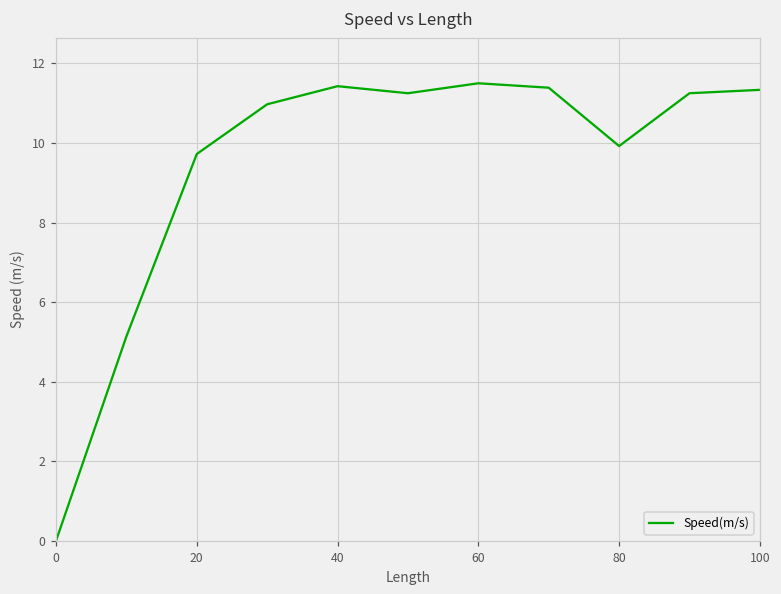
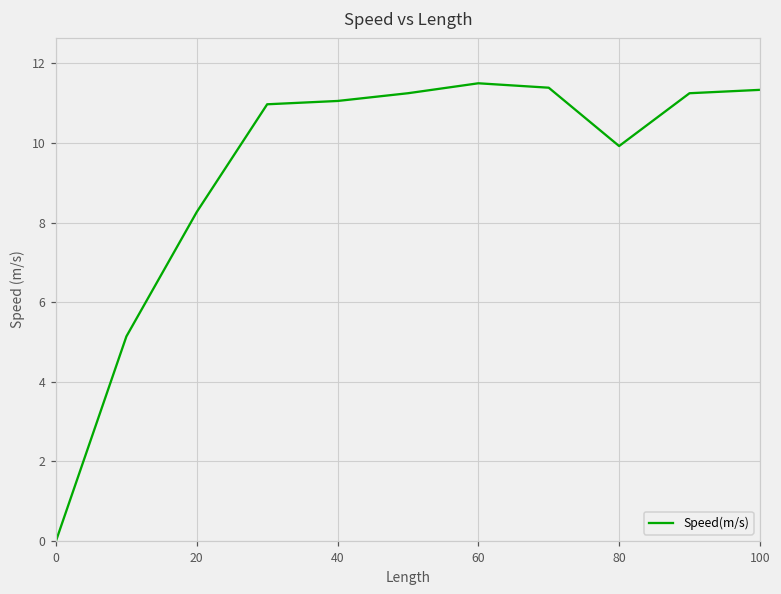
20: 9.7 -> 8.3
40: 11.4 -> 11.1
